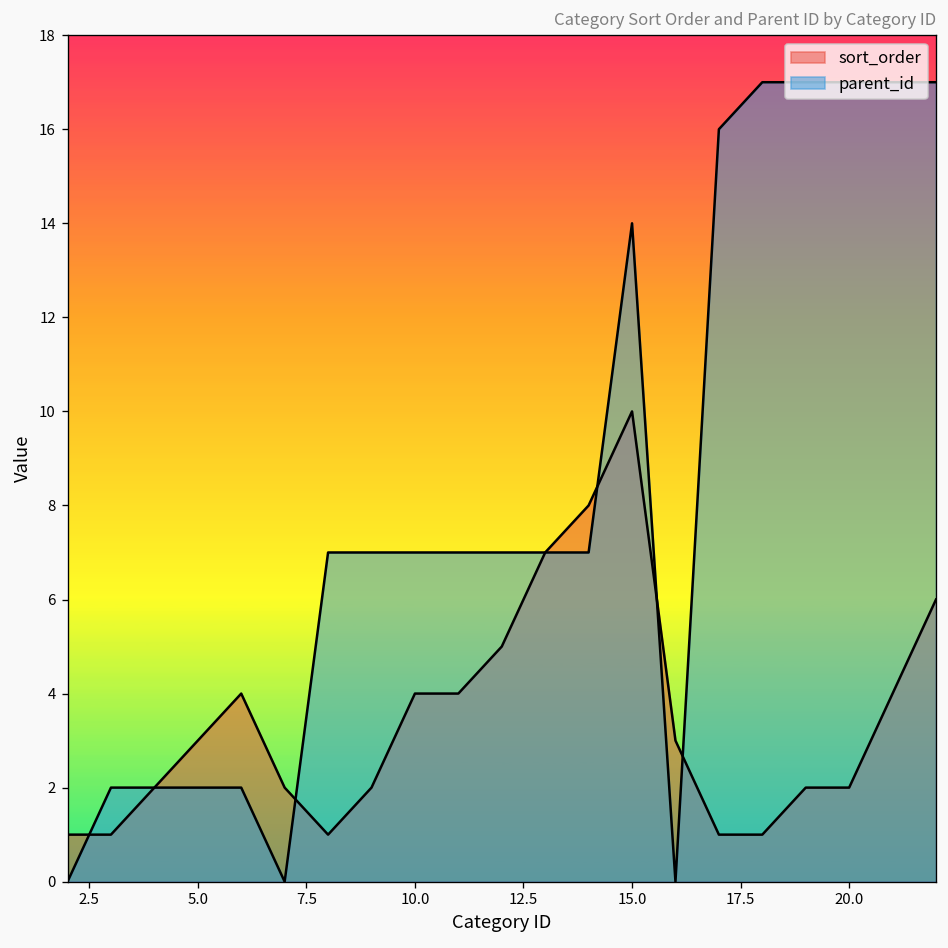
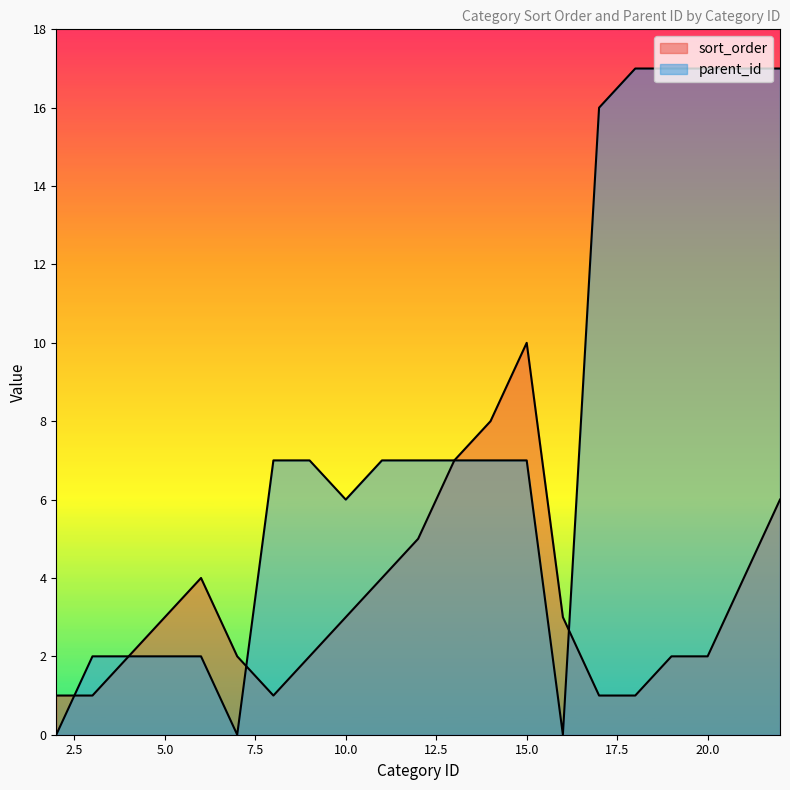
sort_order, 10.0: 4 -> 3
parent_id, 10.0: 7 -> 6
parent_id, 15.0: 14 -> 7
